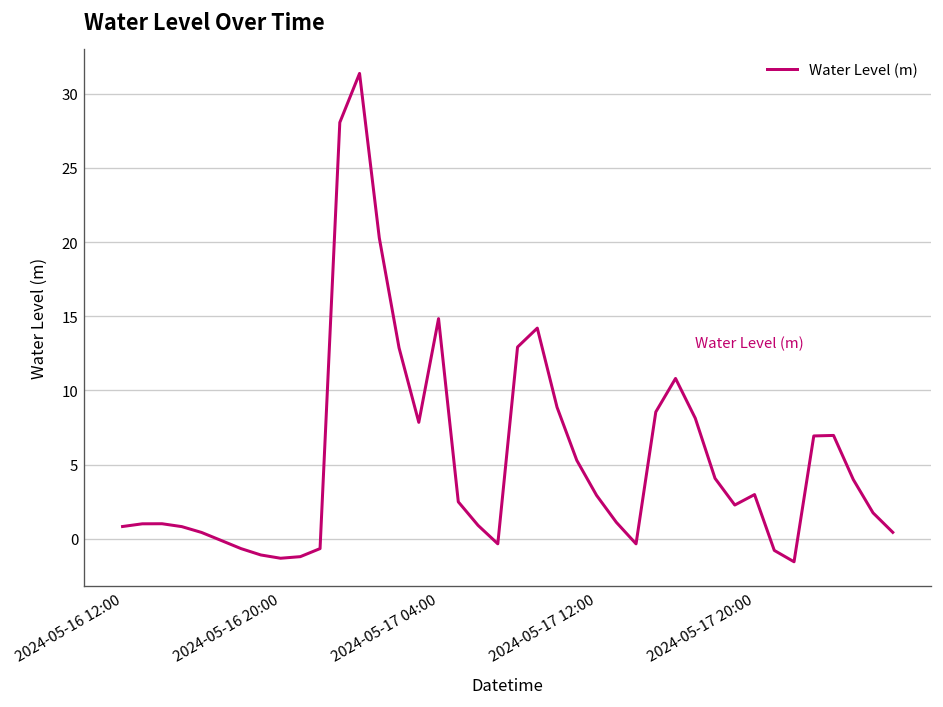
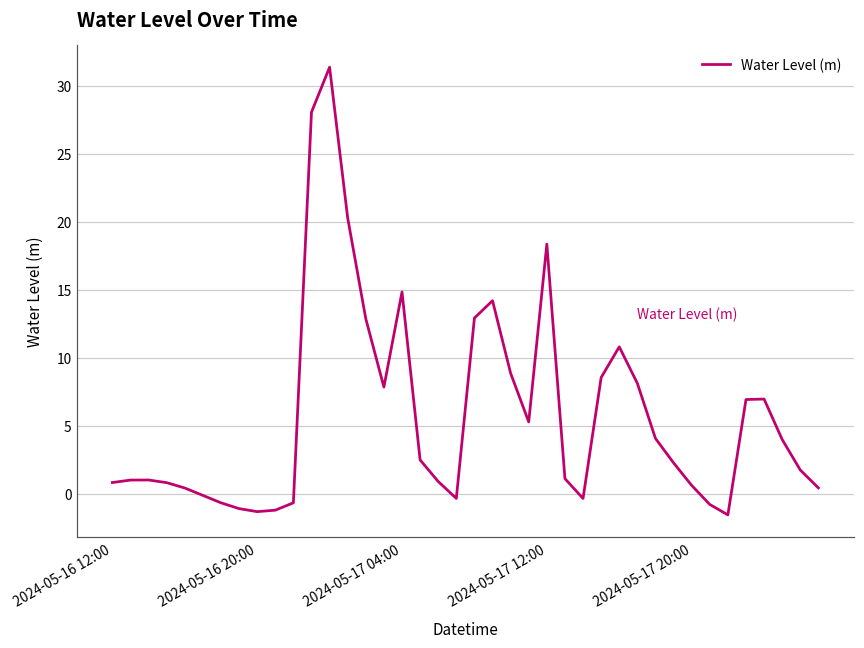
2024-05-17 12:00: 2.9 -> 18.4
2024-05-17 20:00: 3.0 -> 0.6
